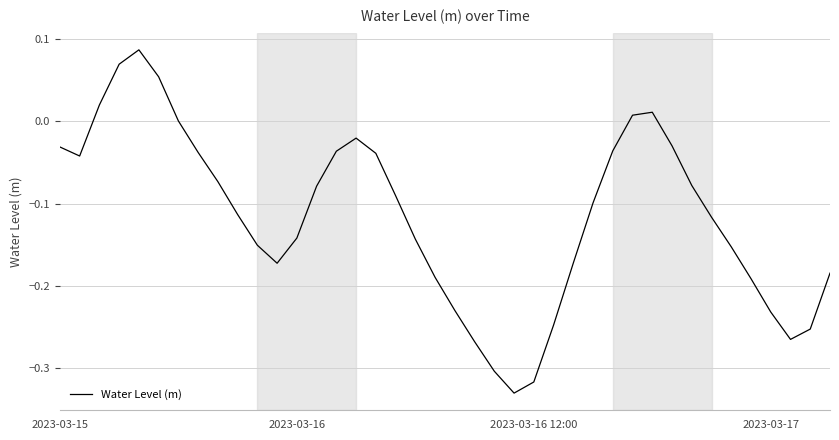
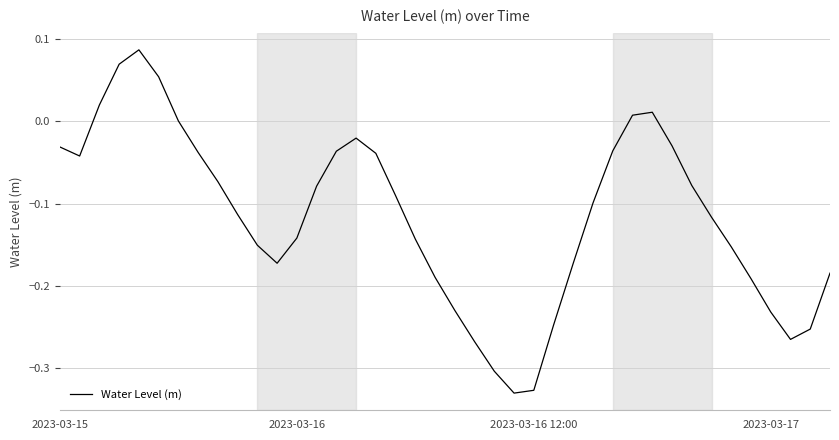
2023-03-16 12:00: -0.32 -> -0.33
